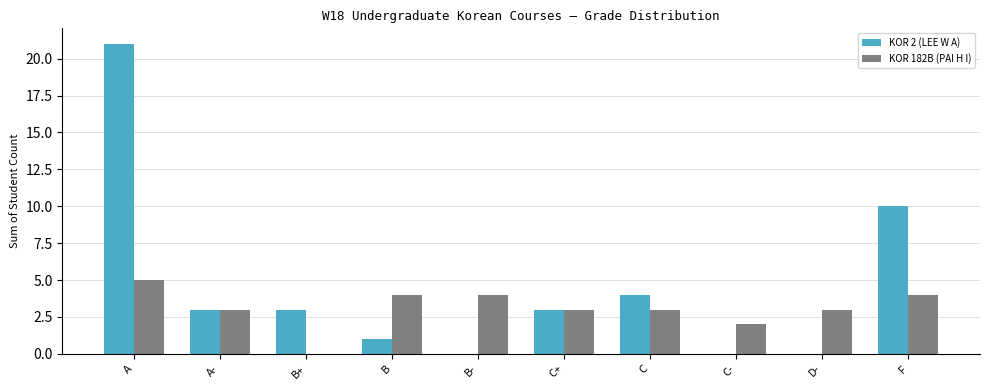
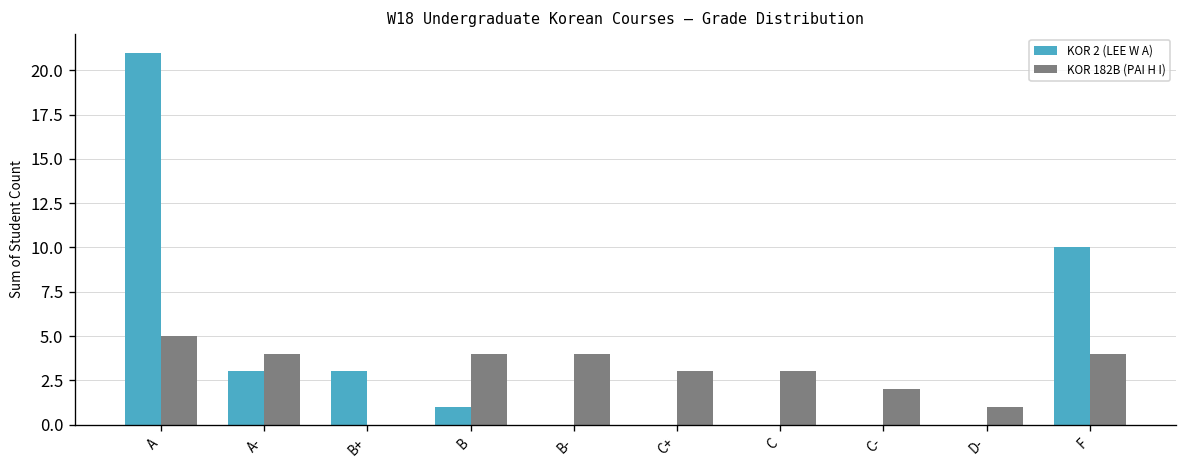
KOR 182B (PAI H I), A-: 3 -> 4
KOR 2 (LEE W A), C+: 3 -> 0
KOR 2 (LEE W A), C: 4 -> 0
KOR 182B (PAI H I), D-: 3 -> 1
